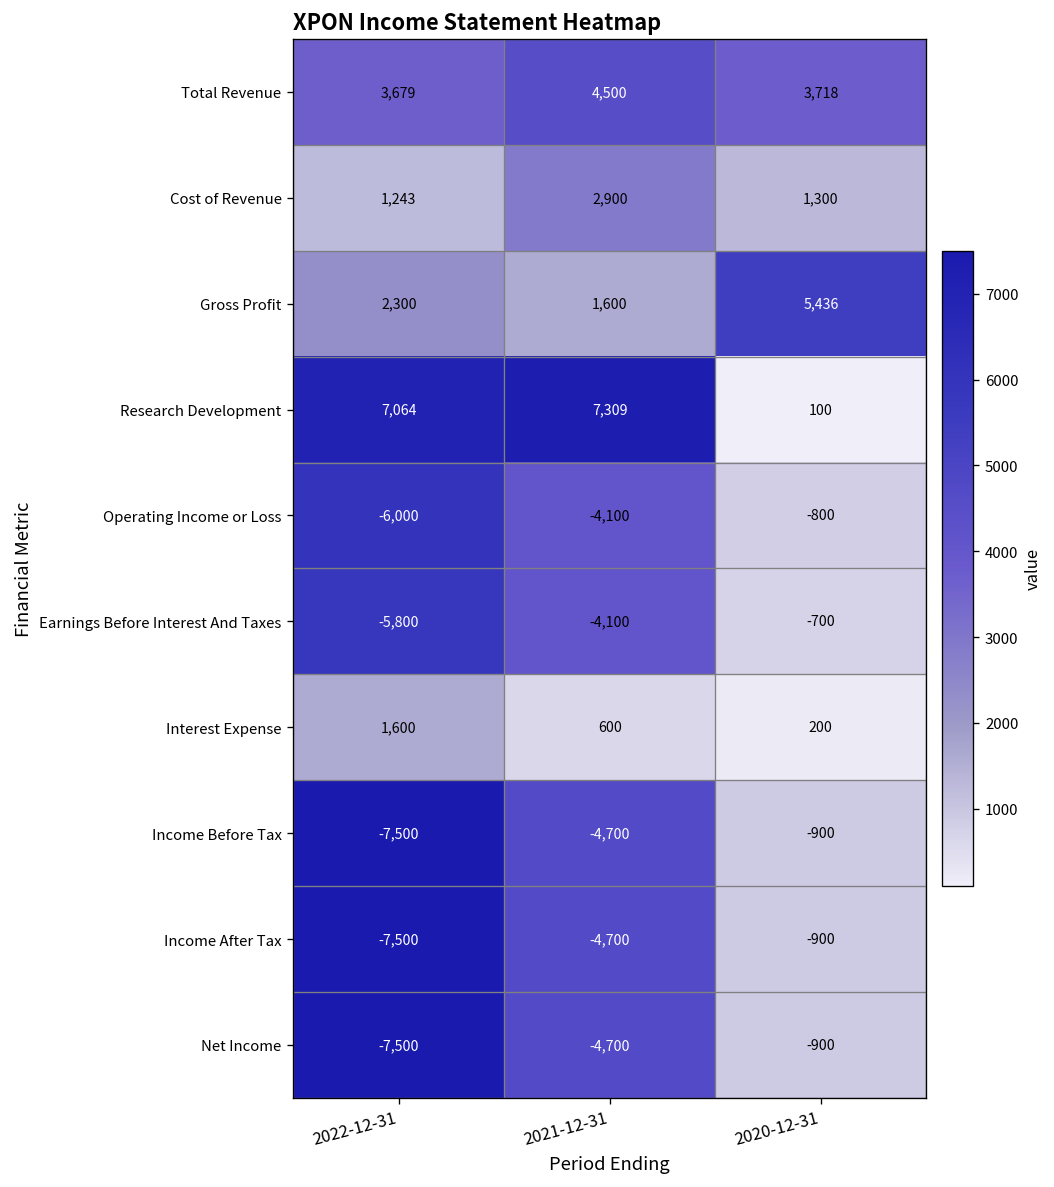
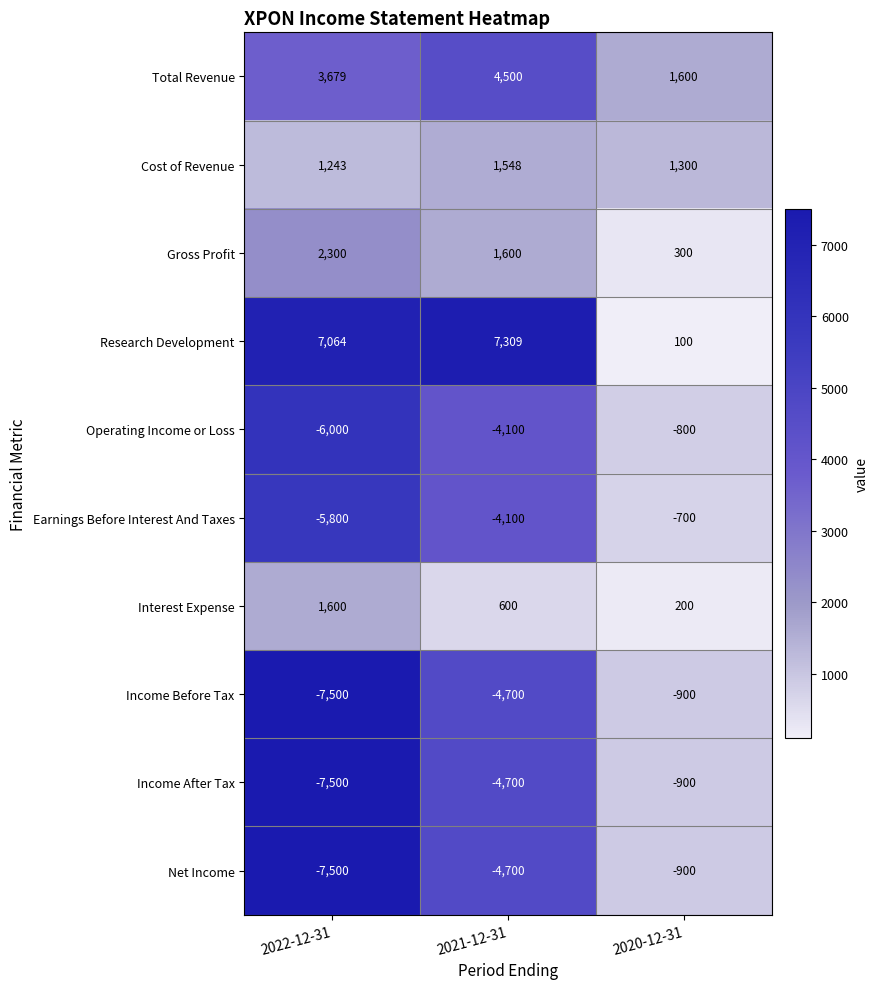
Total Revenue, 2020-12-31: 3,718 -> 1,600
Cost of Revenue, 2021-12-31: 2,900 -> 1,548
Gross Profit, 2020-12-31: 5,436 -> 300
